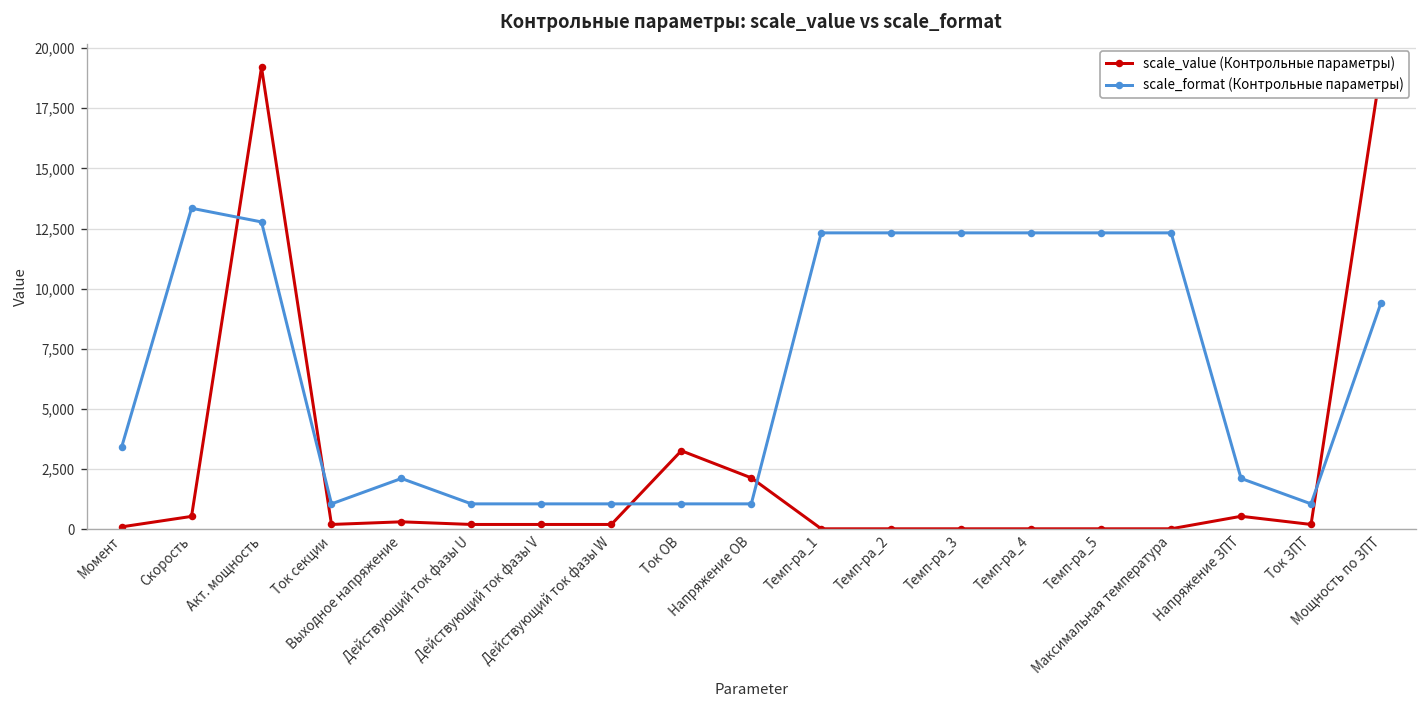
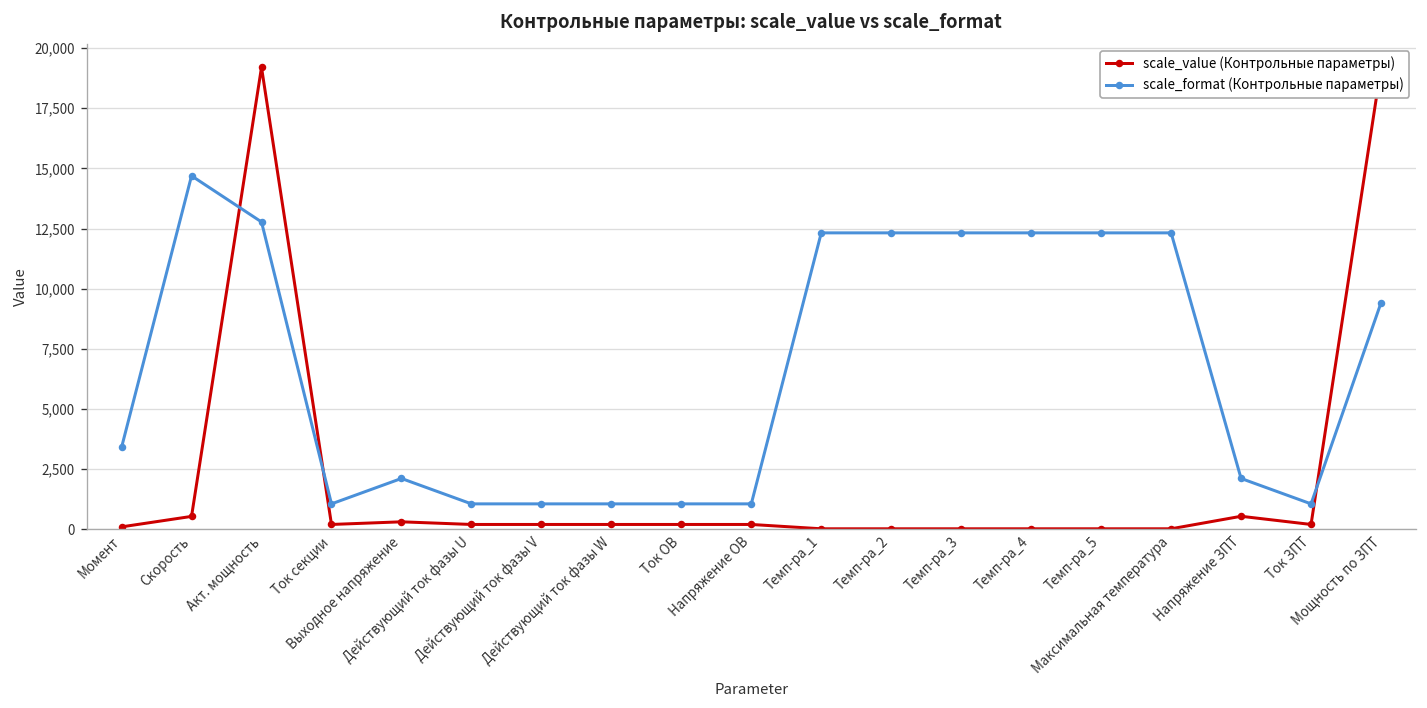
scale_format (Контрольные параметры), Скорость: 13,300 -> 14,700
scale_value (Контрольные параметры), Ток ОВ: 3,300 -> 200
scale_value (Контрольные параметры), Напряжение ОВ: 2,100 -> 200
